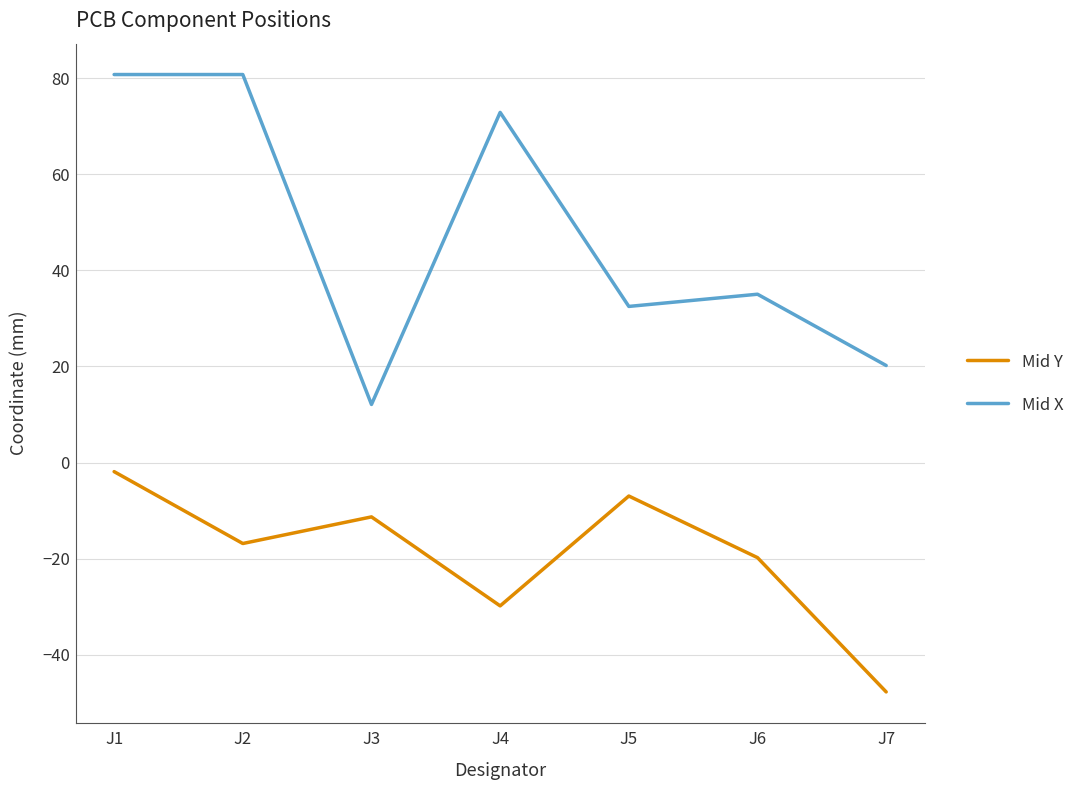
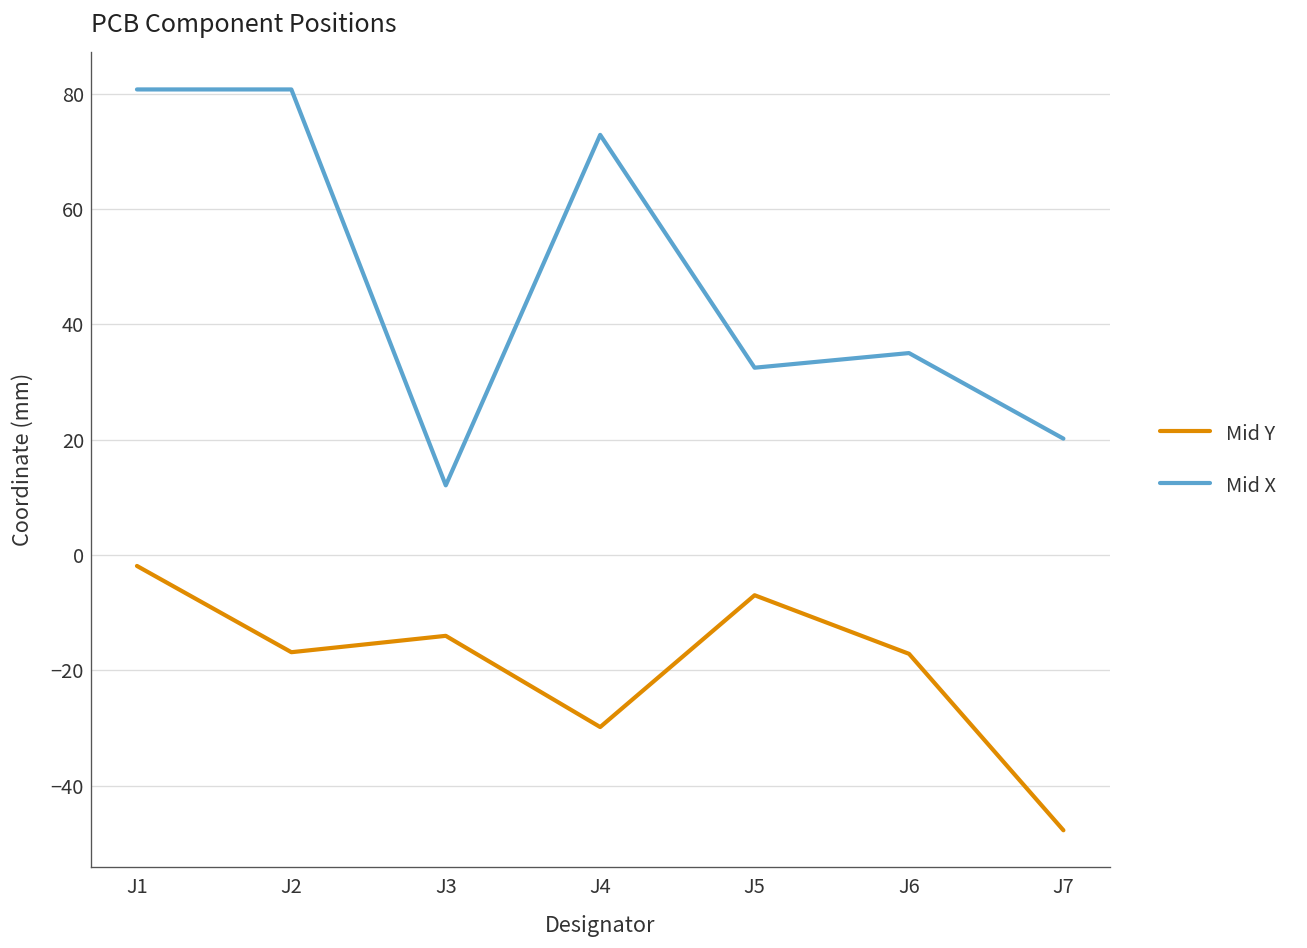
Mid Y, J3: -11 -> -14
Mid Y, J6: -20 -> -17
